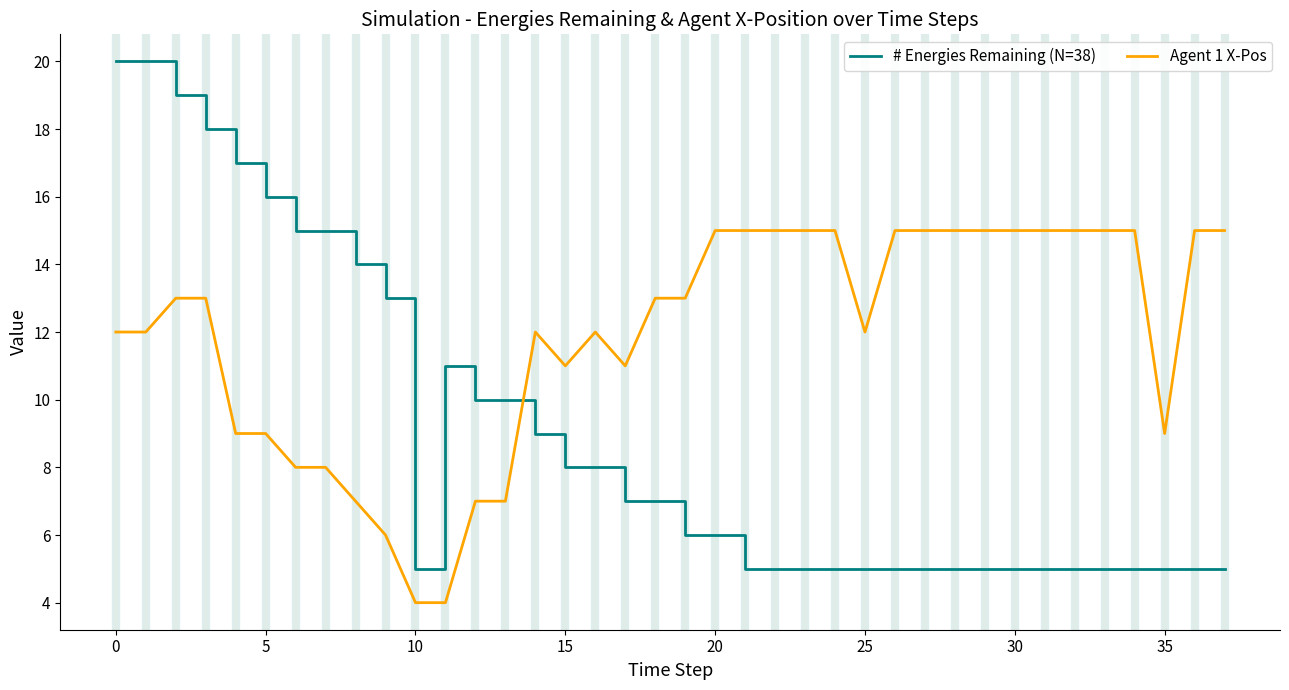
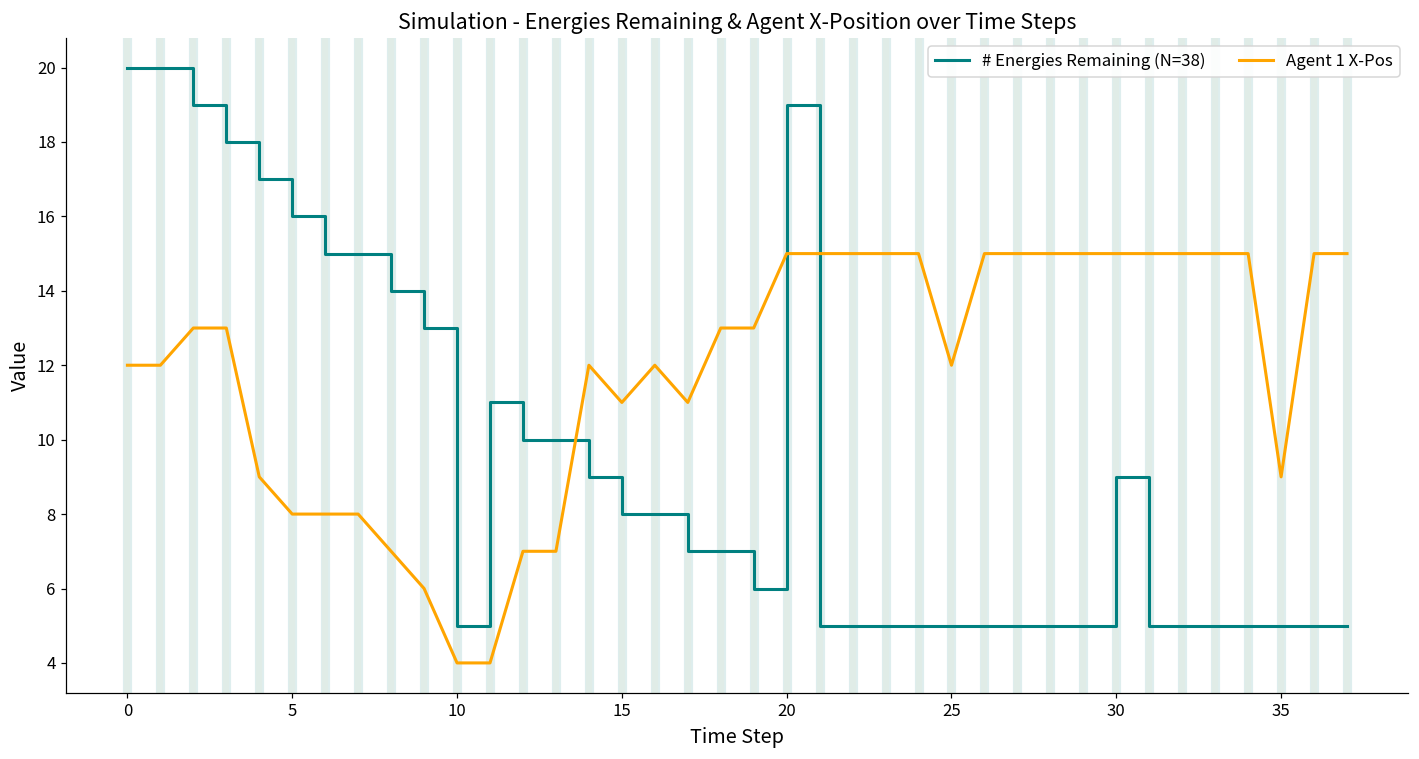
Agent 1 X-Pos, 5: 9 -> 8
# Energies Remaining (N=38), 20: 6 -> 19
# Energies Remaining (N=38), 30: 5 -> 9
